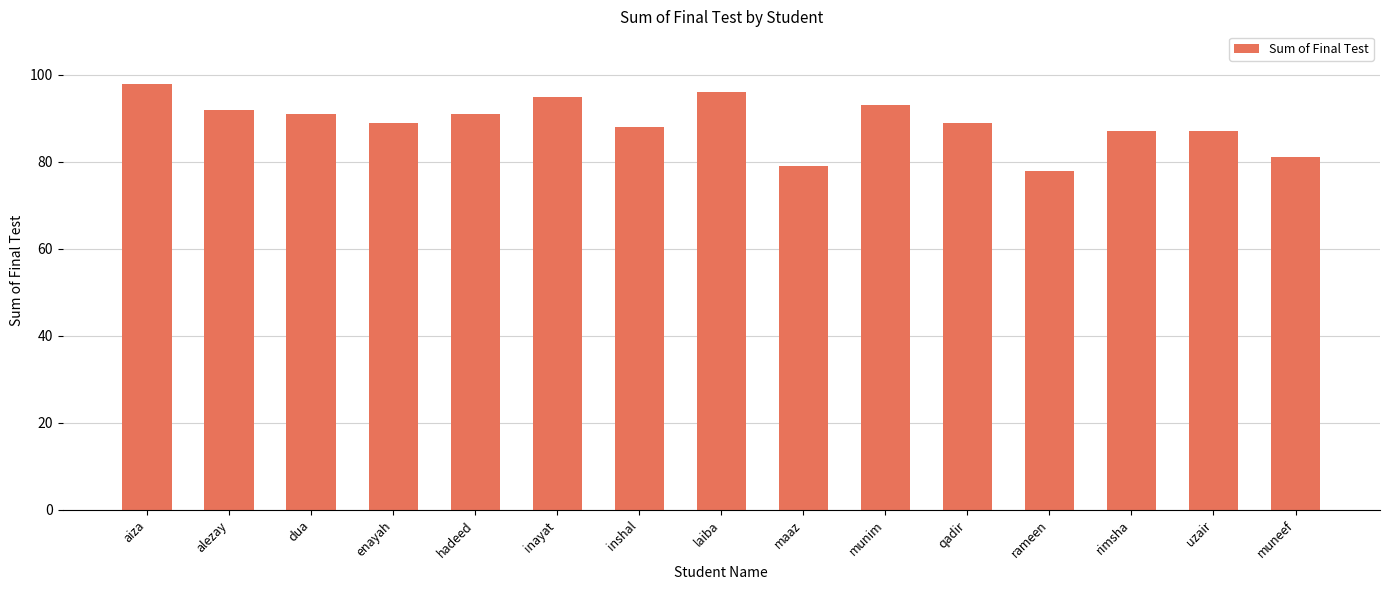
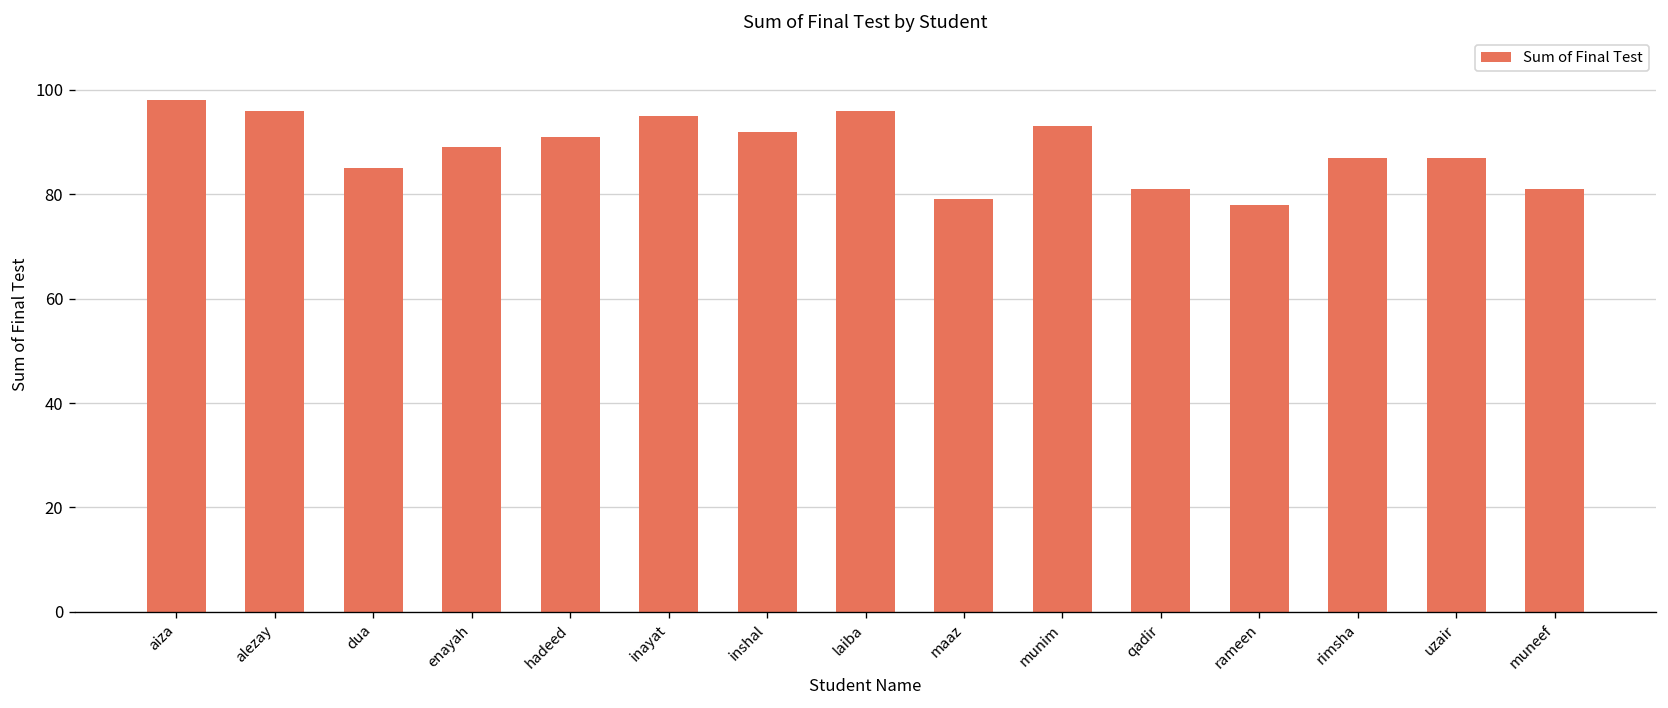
alezay: 92 -> 96
dua: 91 -> 85
inshal: 88 -> 92
qadir: 89 -> 81
